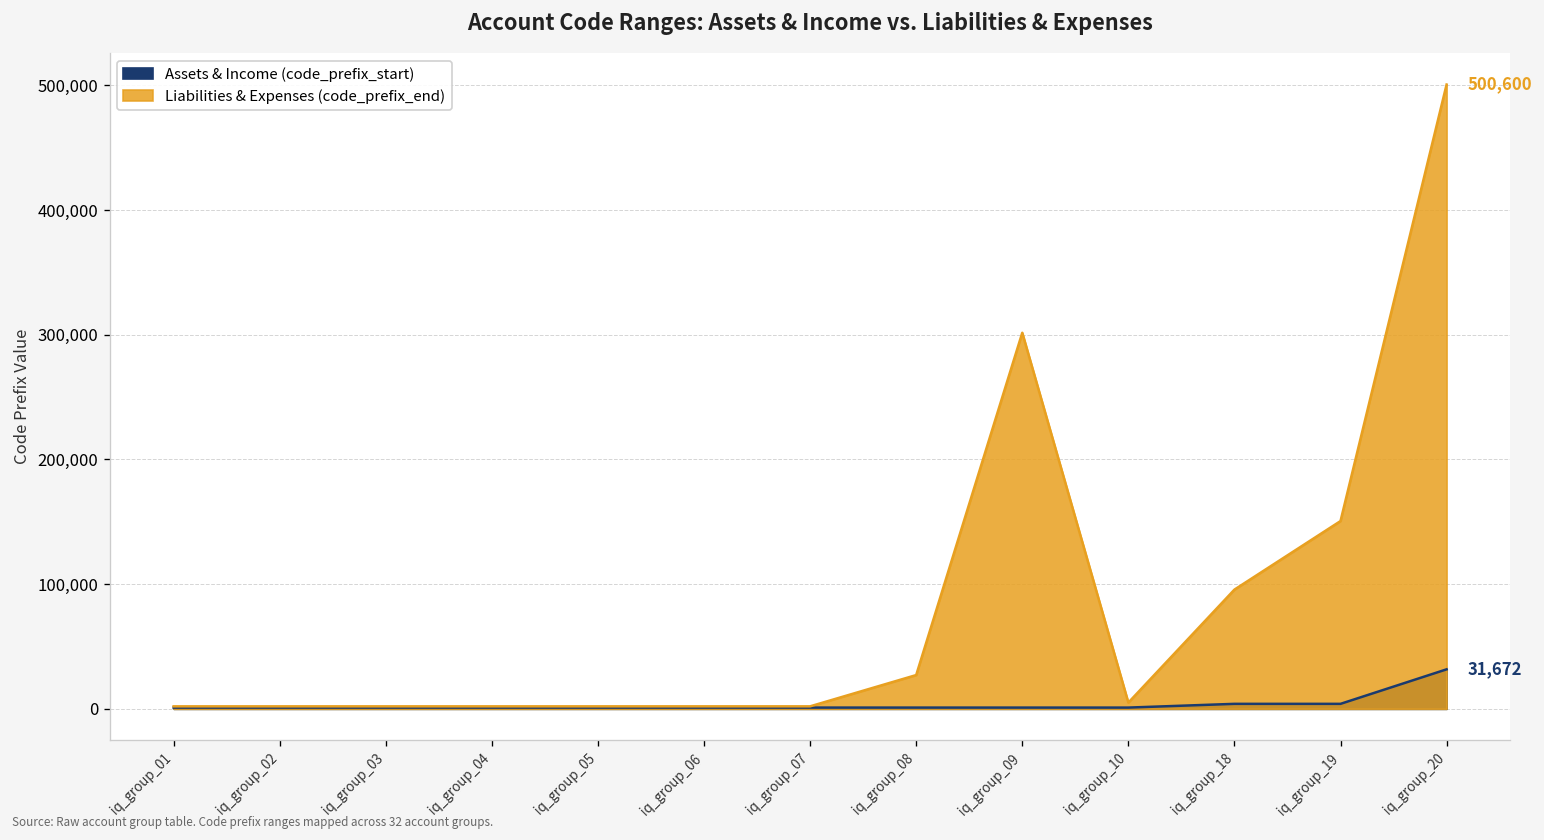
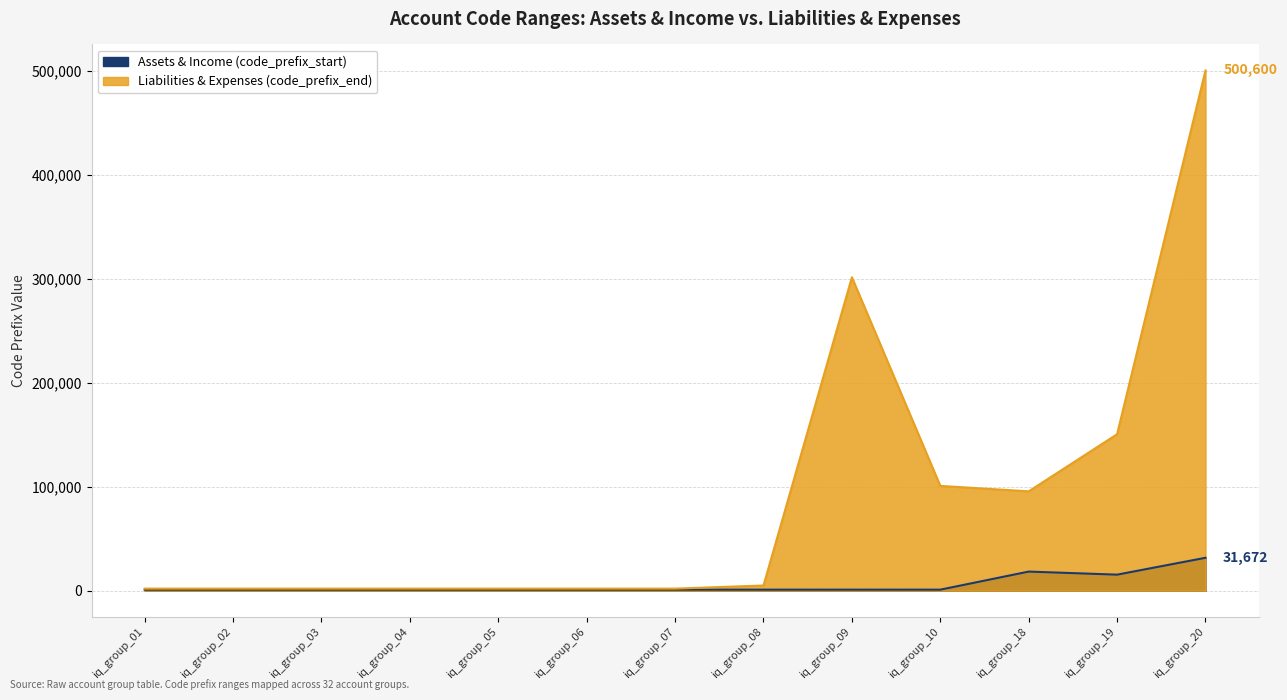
Liabilities & Expenses (code_prefix_end), iq_group_08: 27,000 -> 5,000
Liabilities & Expenses (code_prefix_end), iq_group_10: 5,000 -> 101,000
Assets & Income (code_prefix_start), iq_group_18: 4,000 -> 18,000
Assets & Income (code_prefix_start), iq_group_19: 4,000 -> 15,000
